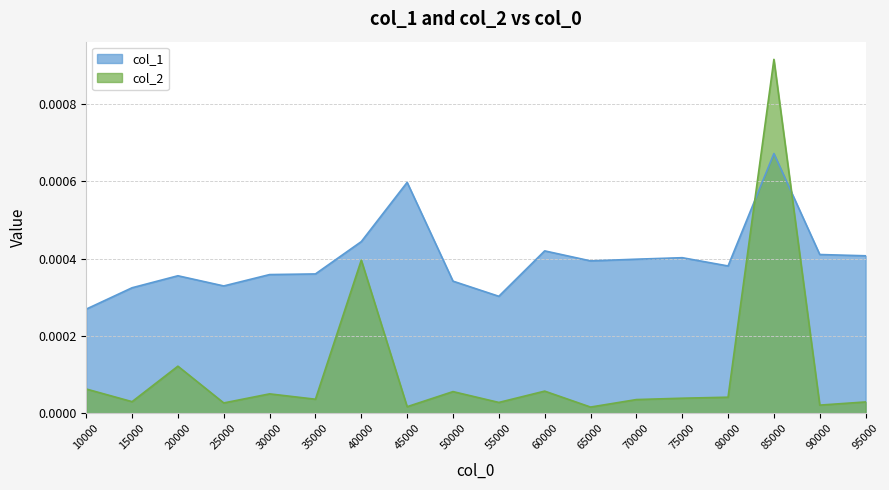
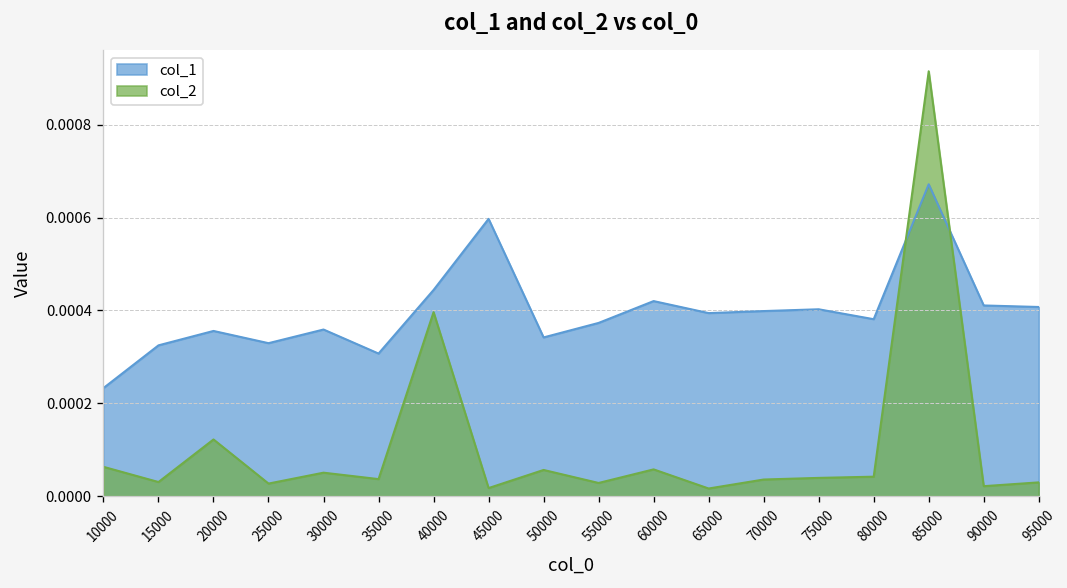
col_1, 10000: 0.00027 -> 0.00023
col_1, 35000: 0.00036 -> 0.00031
col_1, 55000: 0.00030 -> 0.00037
